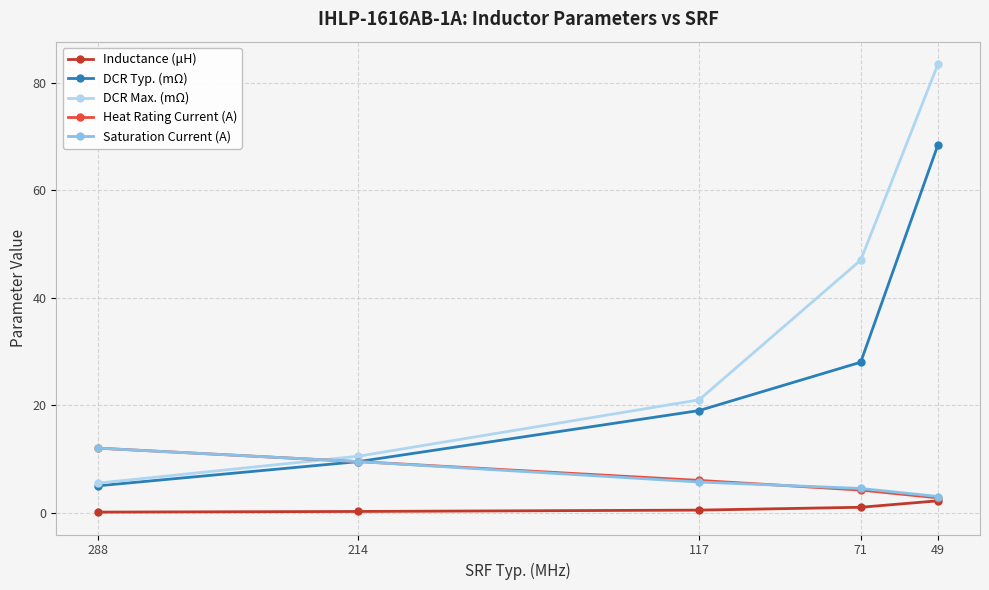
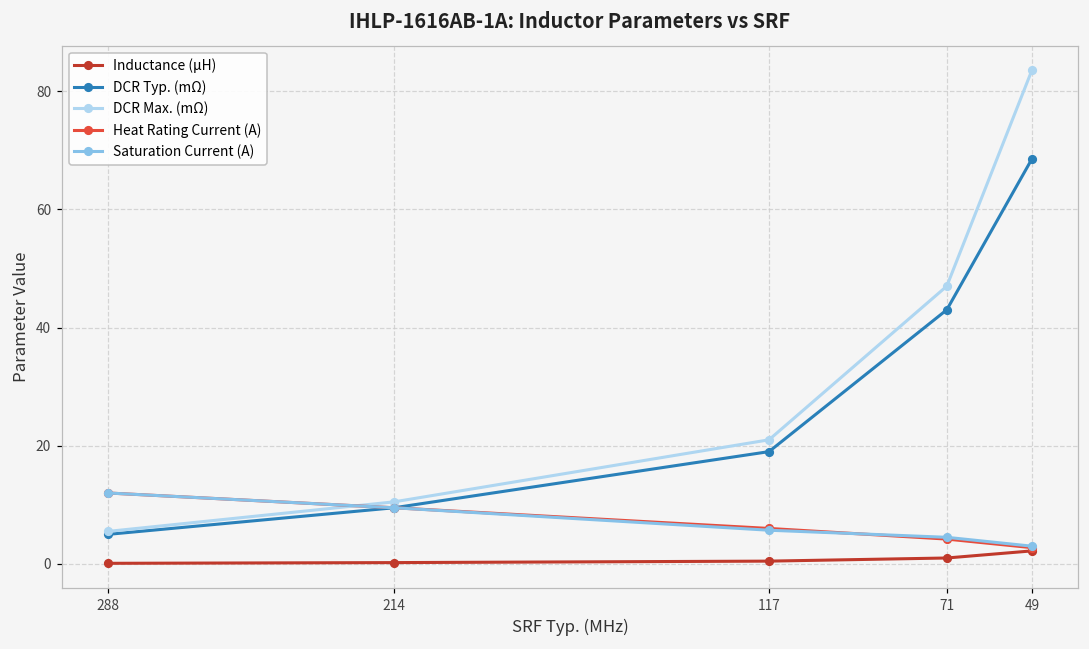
DCR Typ. (mΩ), 71: 28 -> 43
